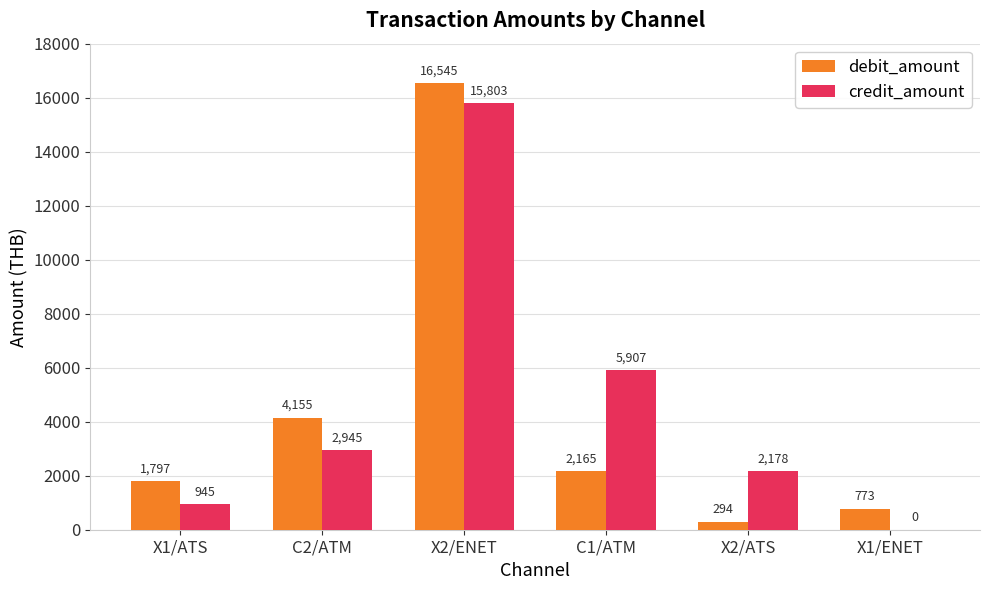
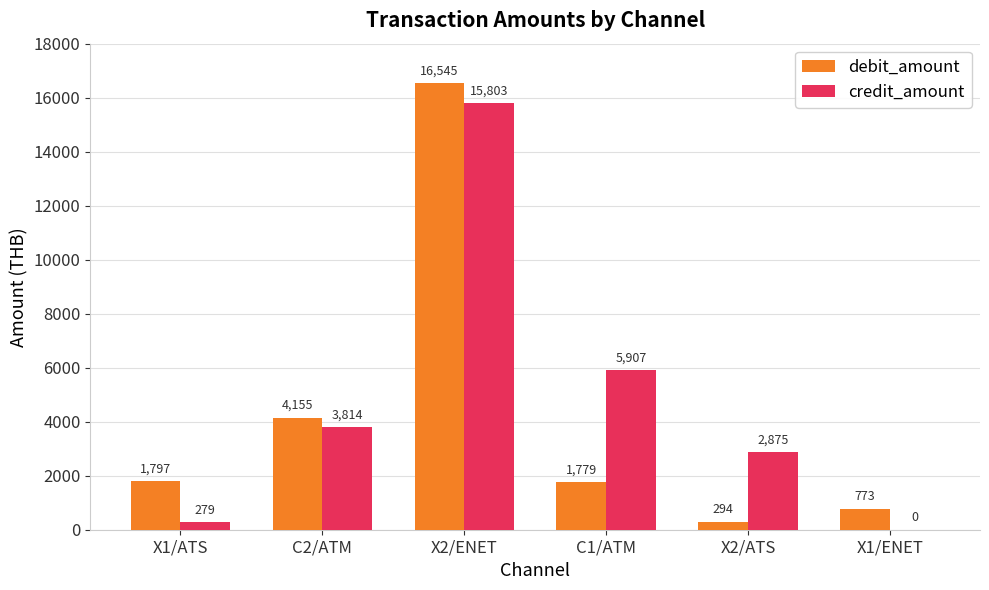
credit_amount, X1/ATS: 945 -> 279
credit_amount, C2/ATM: 2,945 -> 3,814
debit_amount, C1/ATM: 2,165 -> 1,779
credit_amount, X2/ATS: 2,178 -> 2,875
